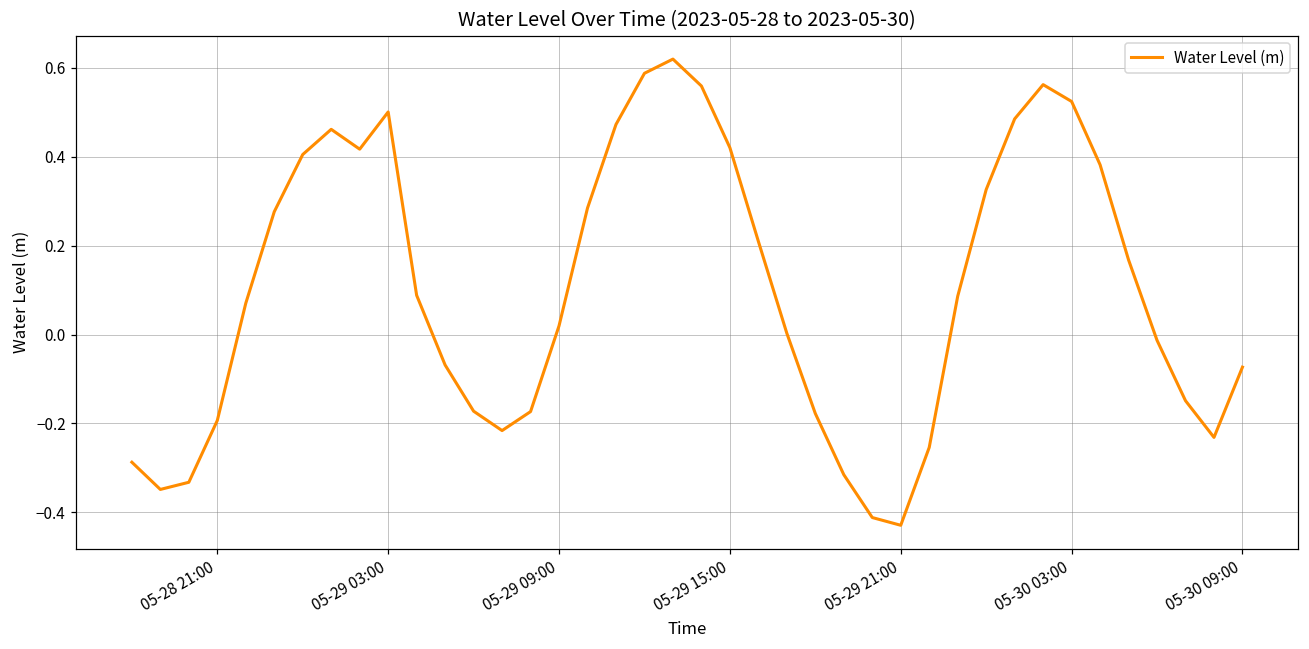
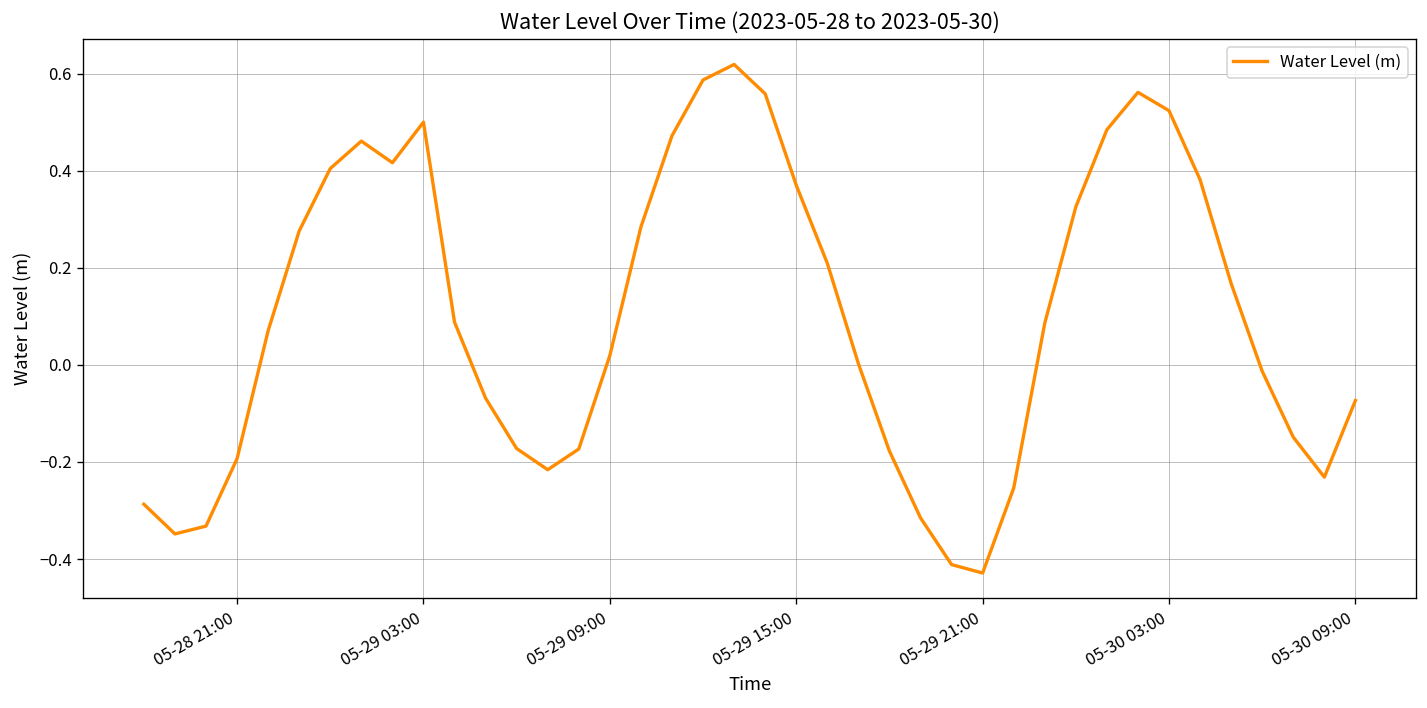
05-29 15:00: 0.42 -> 0.37
